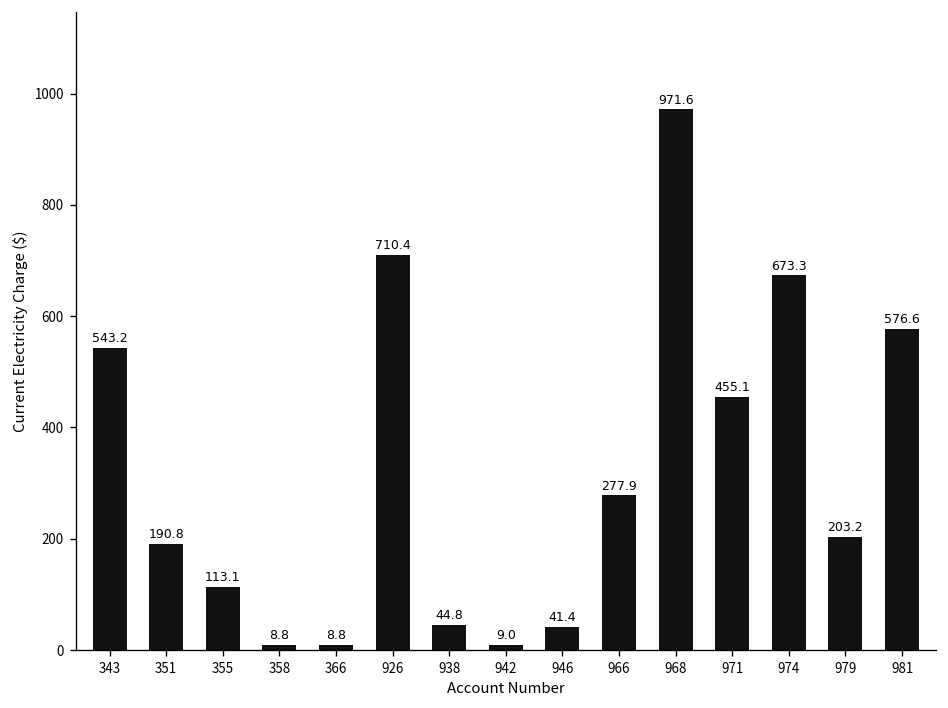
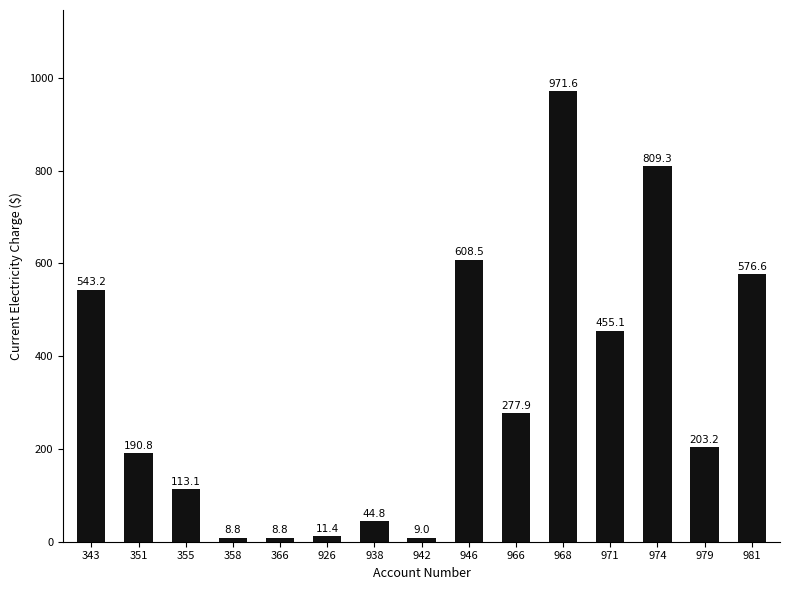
926: 710.4 -> 11.4
946: 41.4 -> 608.5
974: 673.3 -> 809.3
